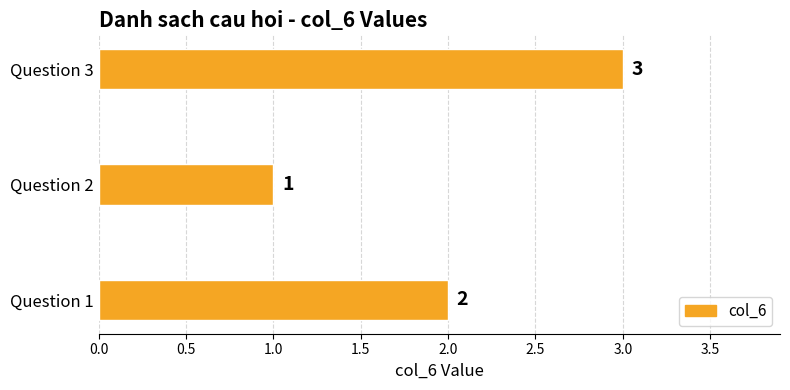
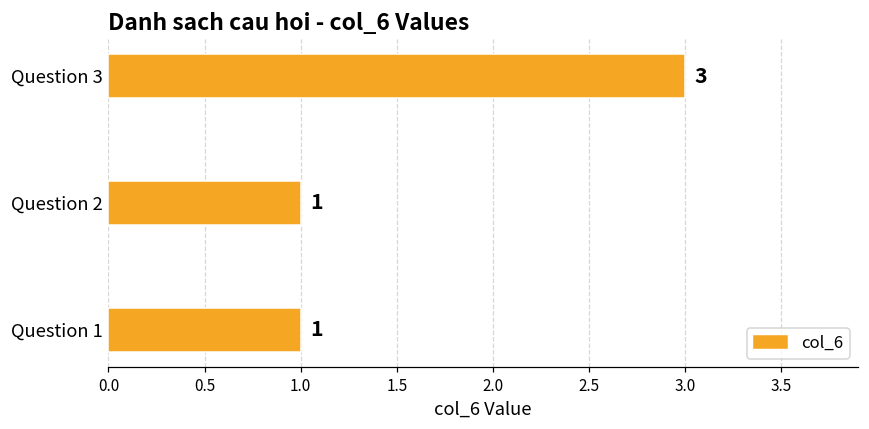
Question 1: 2 -> 1
